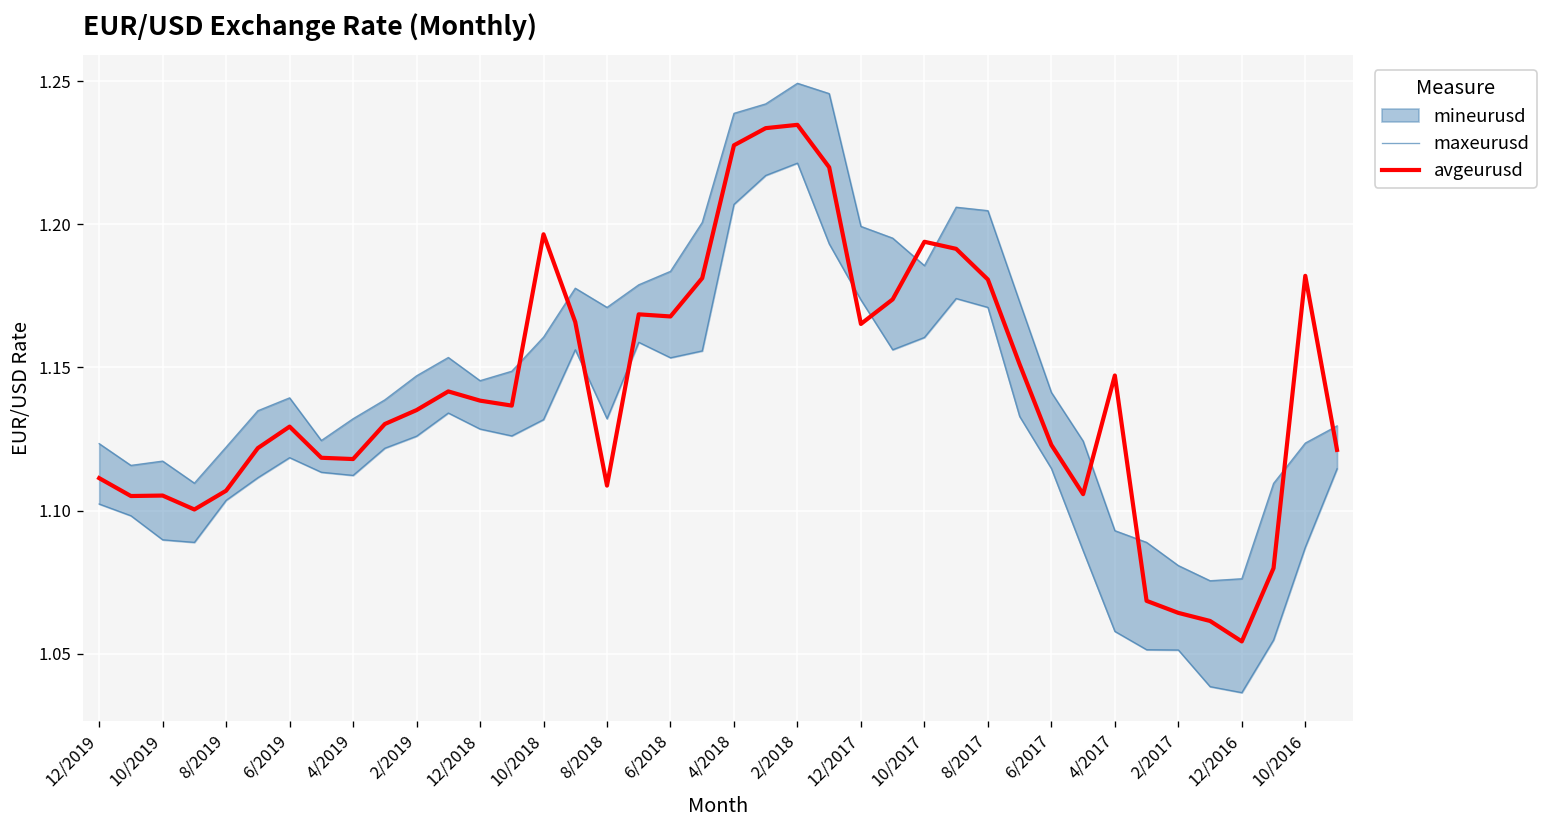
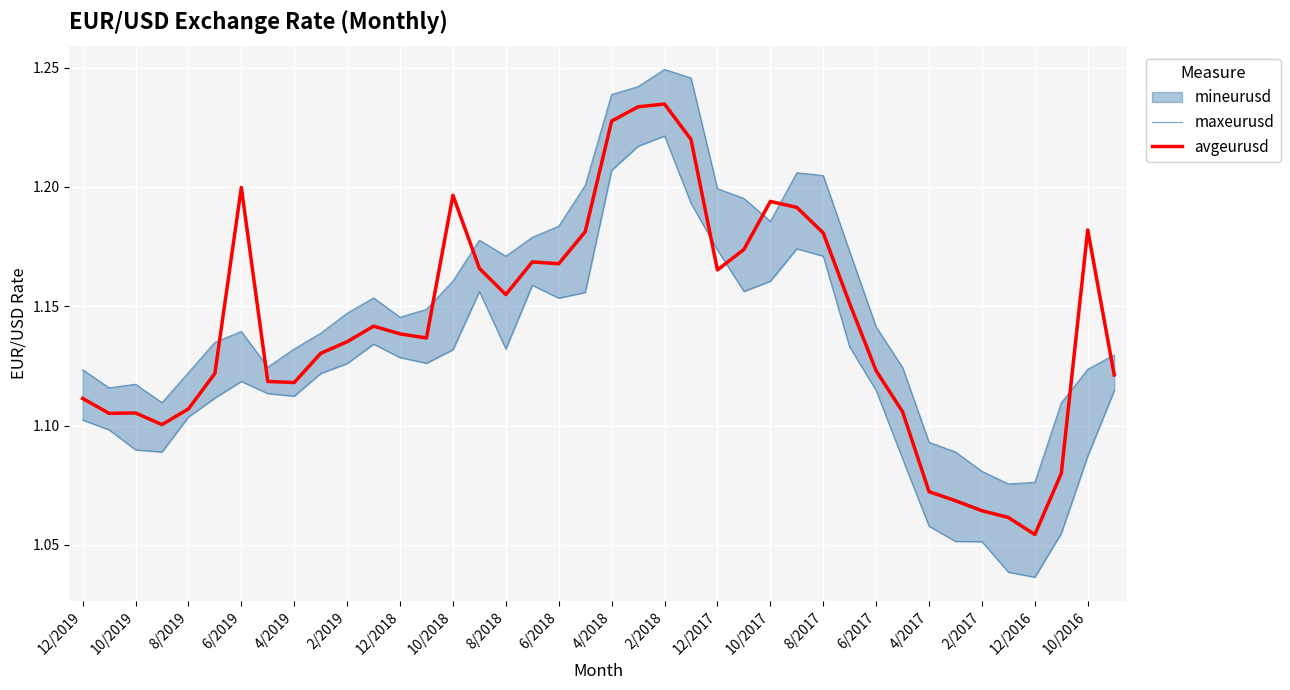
avgeurusd, 6/2019: 1.129 -> 1.200
avgeurusd, 8/2018: 1.109 -> 1.155
avgeurusd, 4/2017: 1.147 -> 1.072
